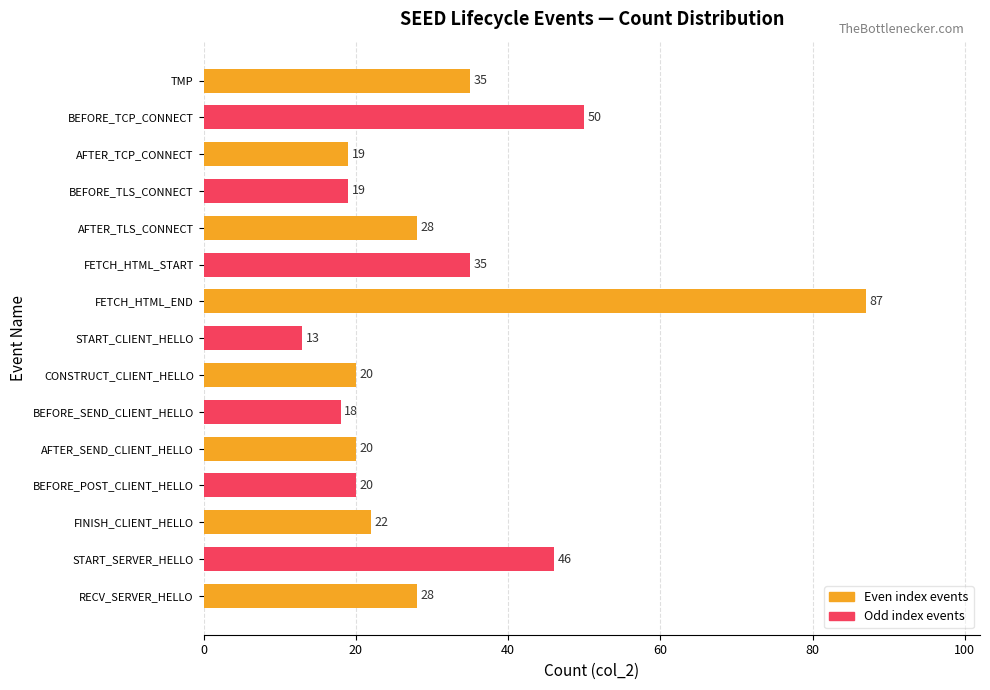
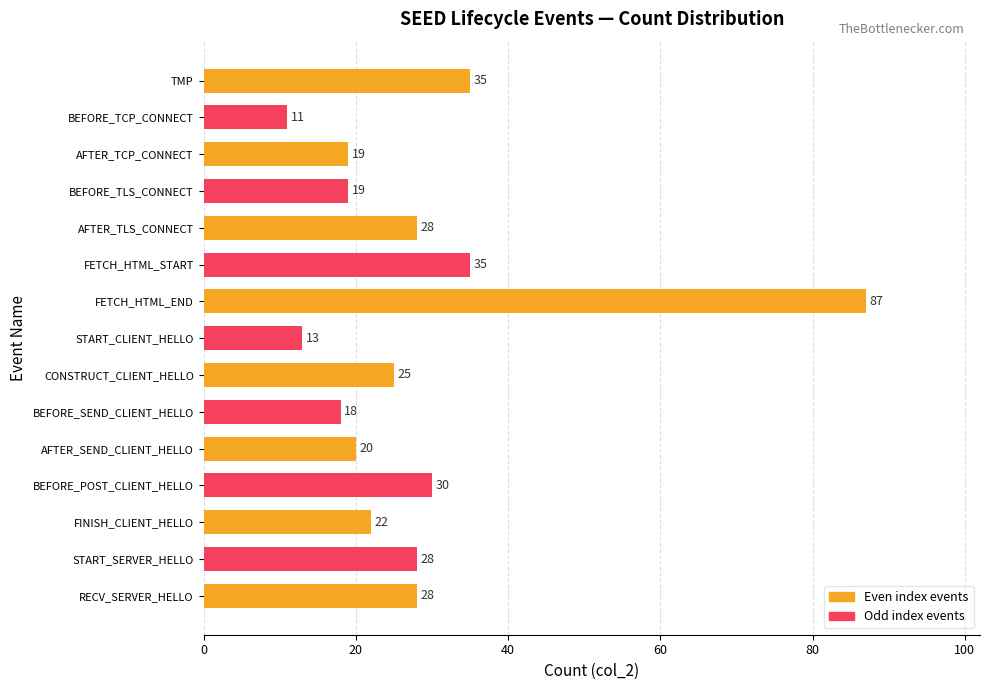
BEFORE_TCP_CONNECT: 50 -> 11
CONSTRUCT_CLIENT_HELLO: 20 -> 25
BEFORE_POST_CLIENT_HELLO: 20 -> 30
START_SERVER_HELLO: 46 -> 28
